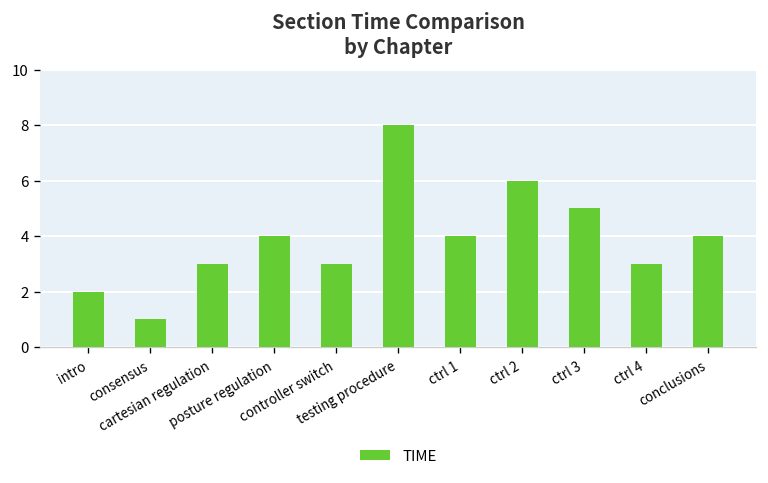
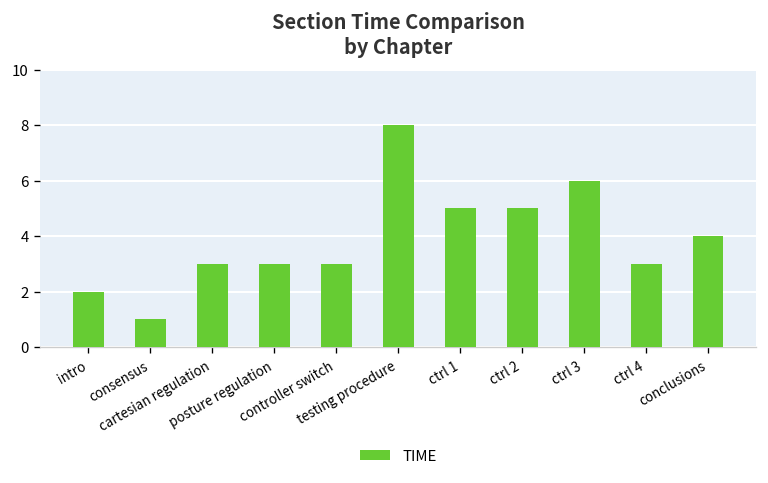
posture regulation: 4 -> 3
ctrl 1: 4 -> 5
ctrl 2: 6 -> 5
ctrl 3: 5 -> 6
